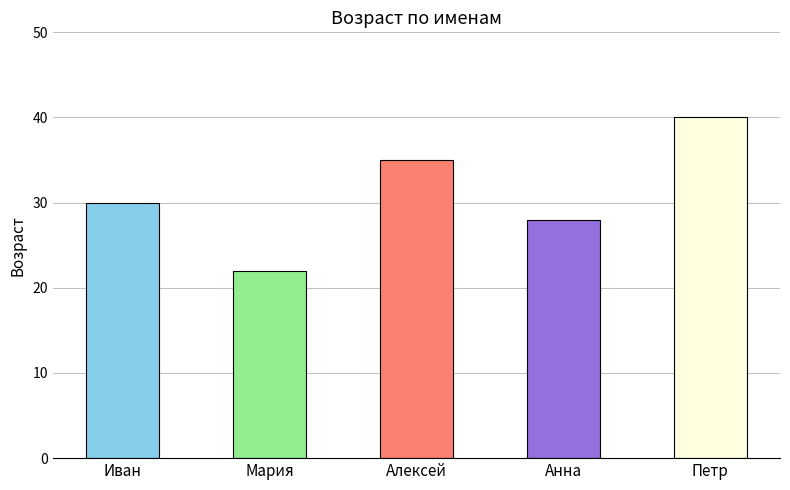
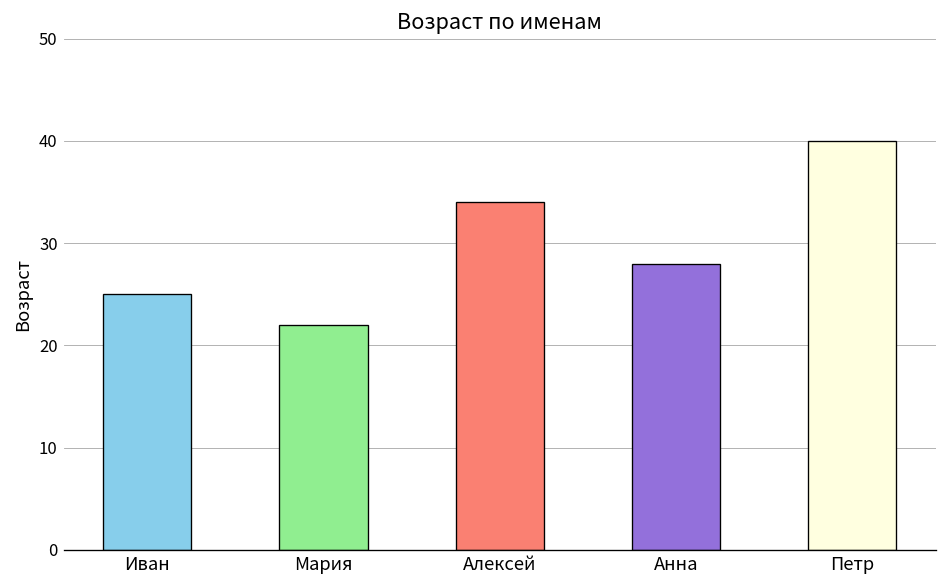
Иван: 30 -> 25
Алексей: 35 -> 34
